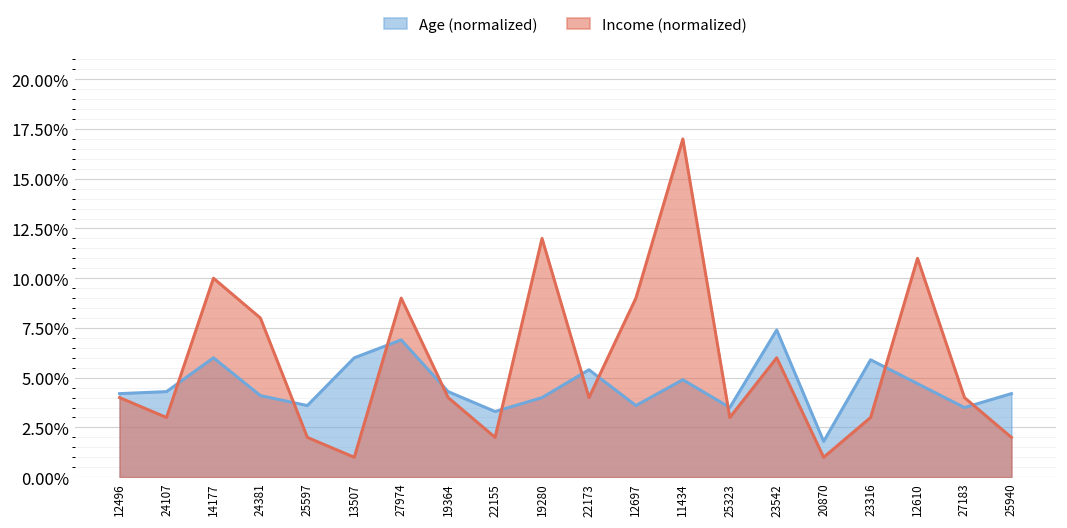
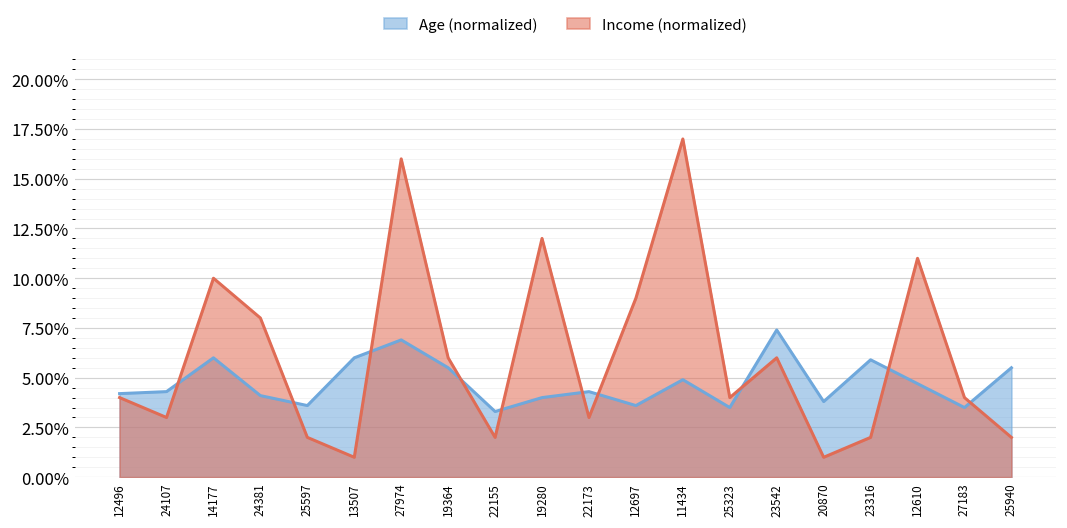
Income (normalized), 27974: 9.0% -> 16.0%
Age (normalized), 19364: 4.3% -> 5.5%
Income (normalized), 19364: 4.0% -> 6.0%
Age (normalized), 22173: 5.4% -> 4.3%
Income (normalized), 22173: 4.0% -> 3.0%
Income (normalized), 25323: 3.0% -> 4.0%
Age (normalized), 20870: 1.8% -> 3.8%
Income (normalized), 23316: 3.0% -> 2.0%
Age (normalized), 25940: 4.2% -> 5.5%
